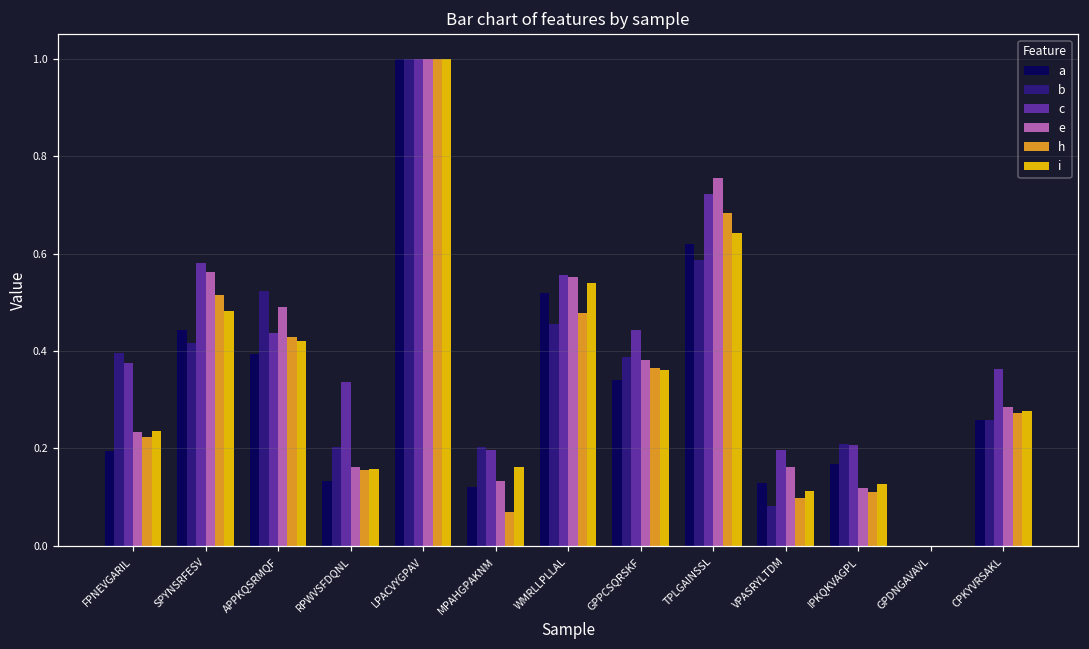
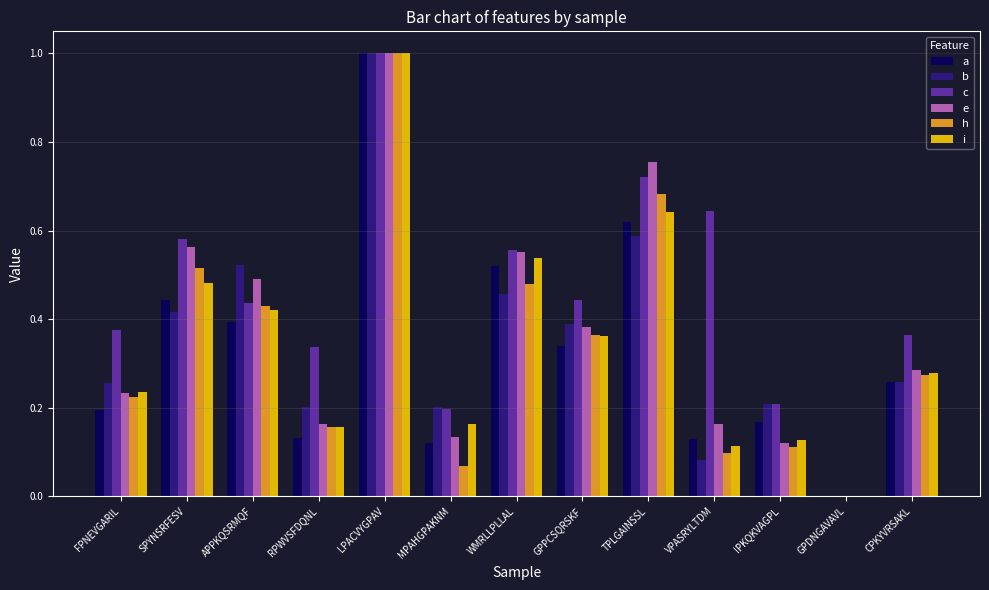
b, FPNEVGARIL: 0.40 -> 0.26
c, VPASRYLTDM: 0.20 -> 0.64
